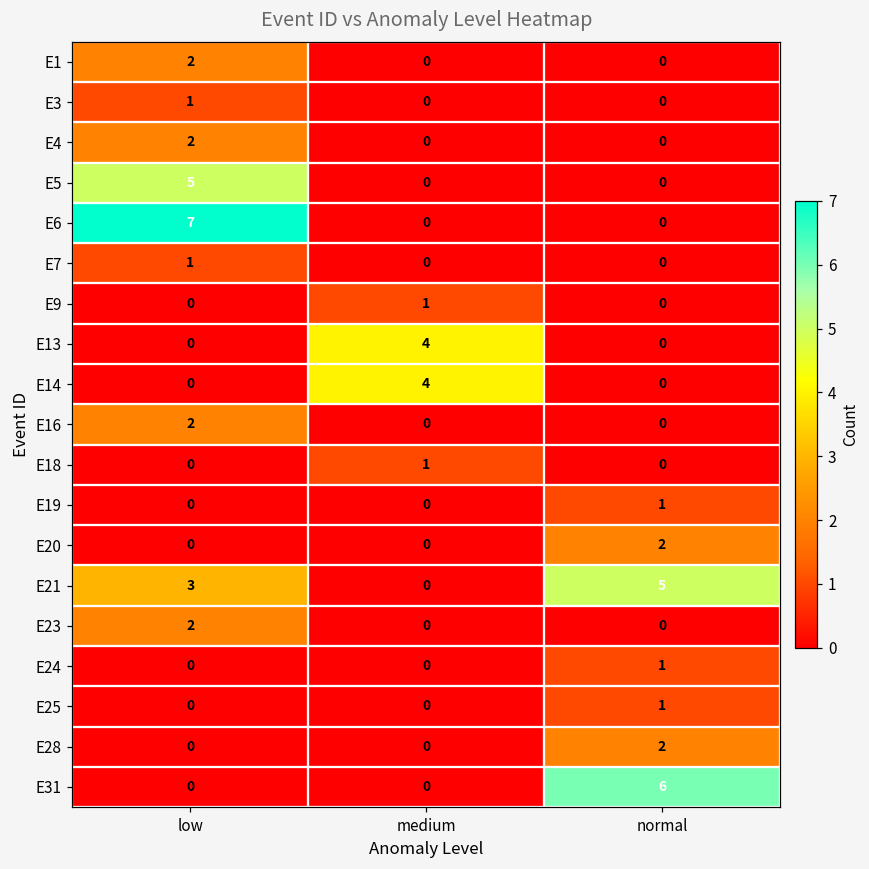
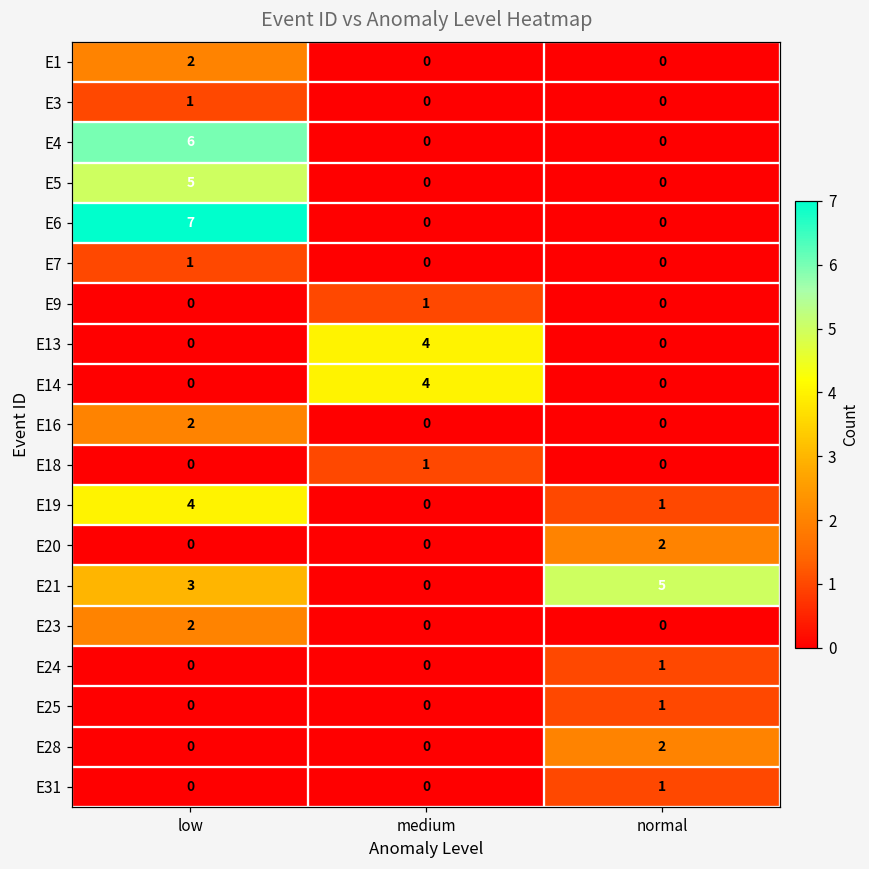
E4, low: 2 -> 6
E19, low: 0 -> 4
E31, normal: 6 -> 1
